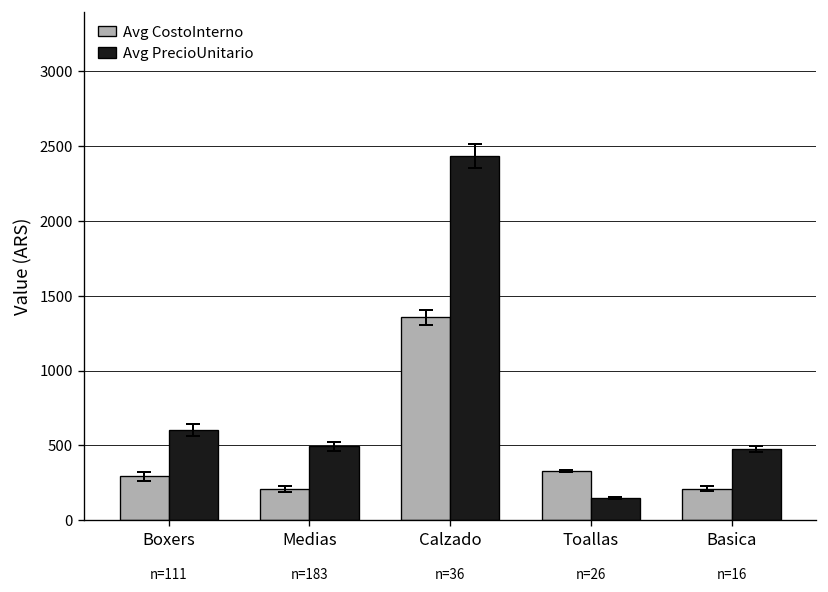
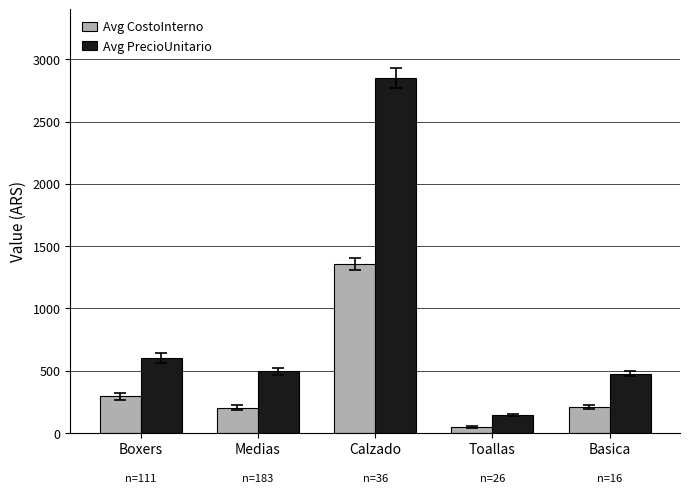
Avg PrecioUnitario, Calzado: 2430 -> 2850
Avg CostoInterno, Toallas: 330 -> 50
